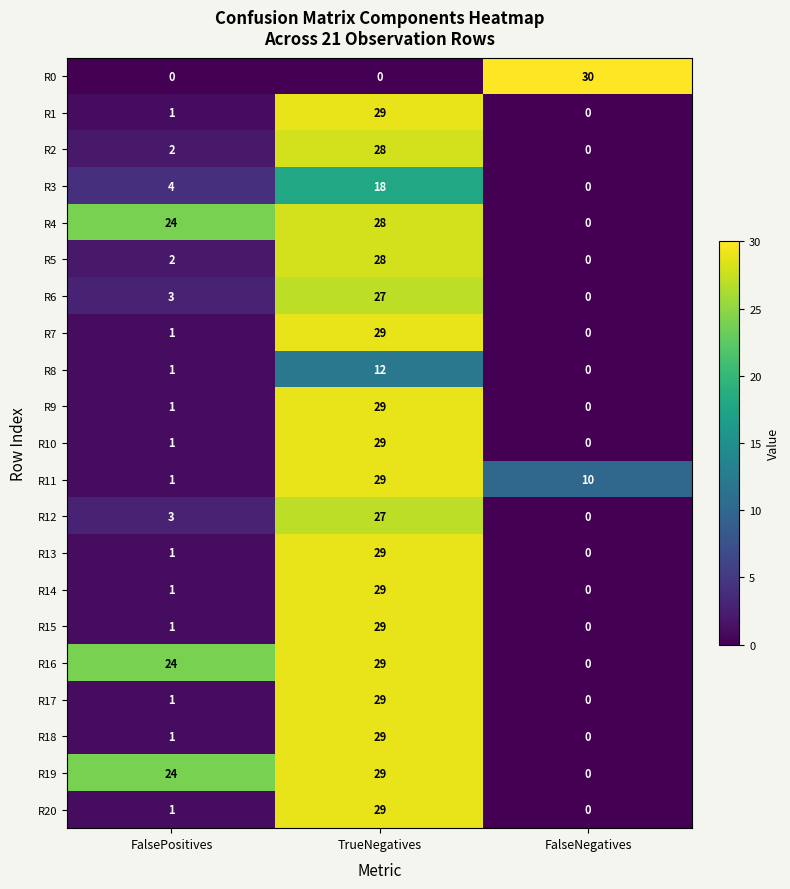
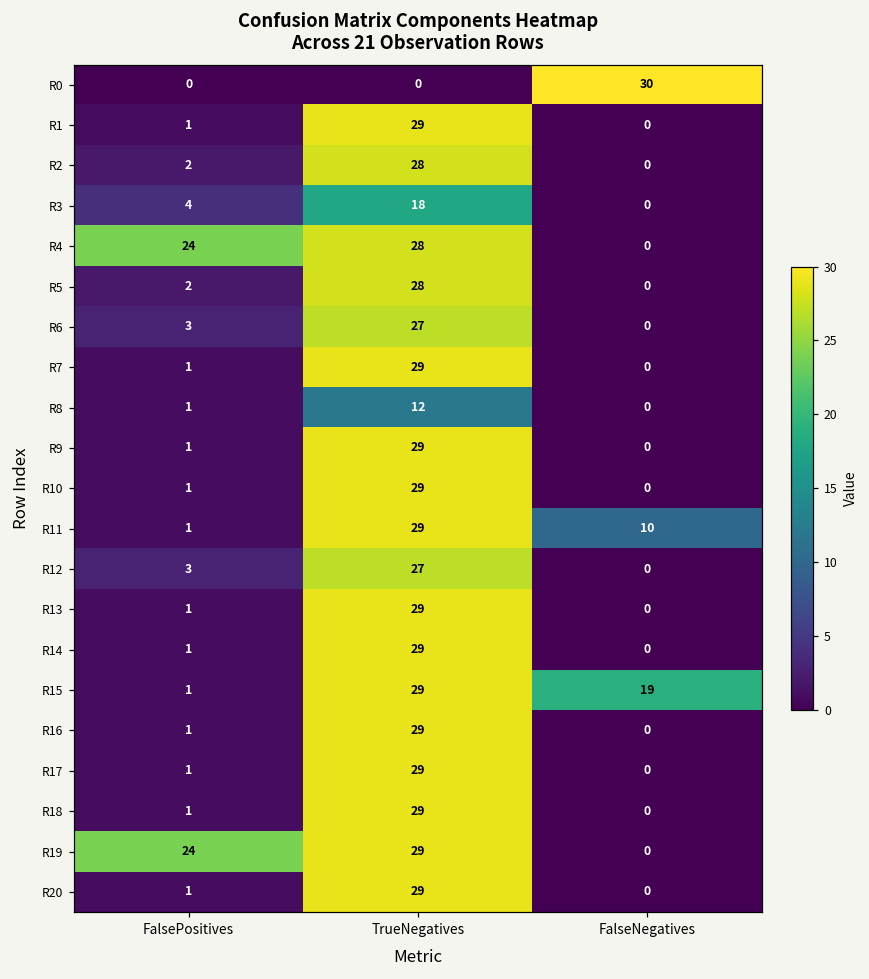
R15, FalseNegatives: 0 -> 19
R16, FalsePositives: 24 -> 1
